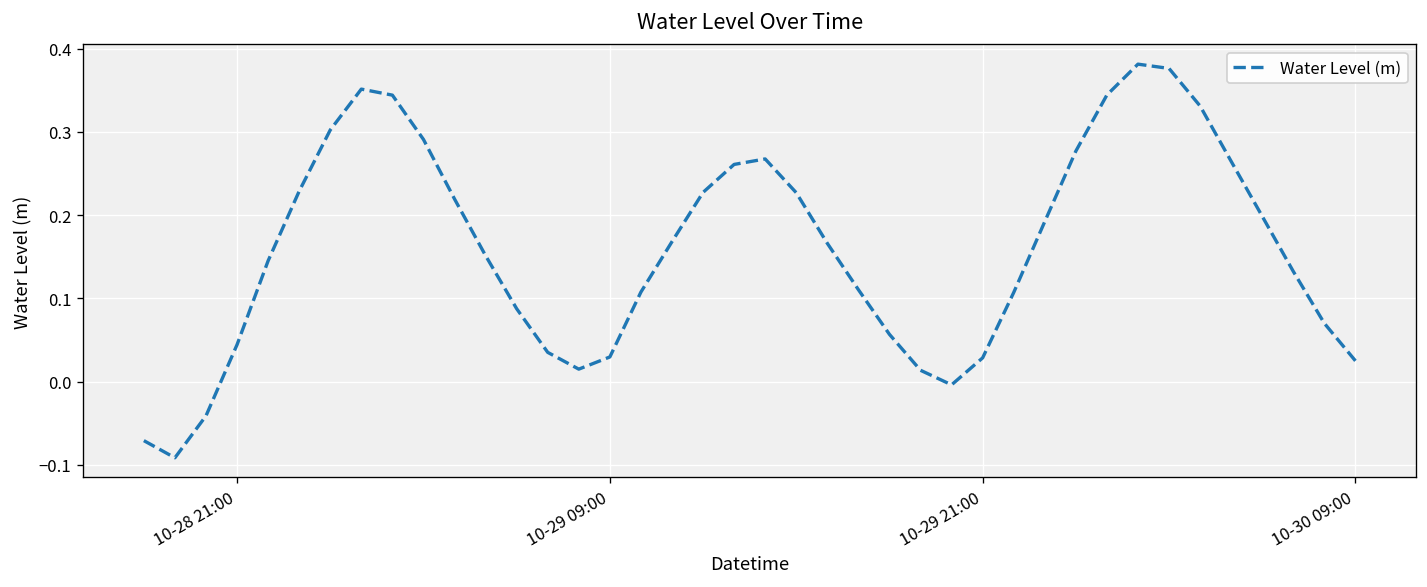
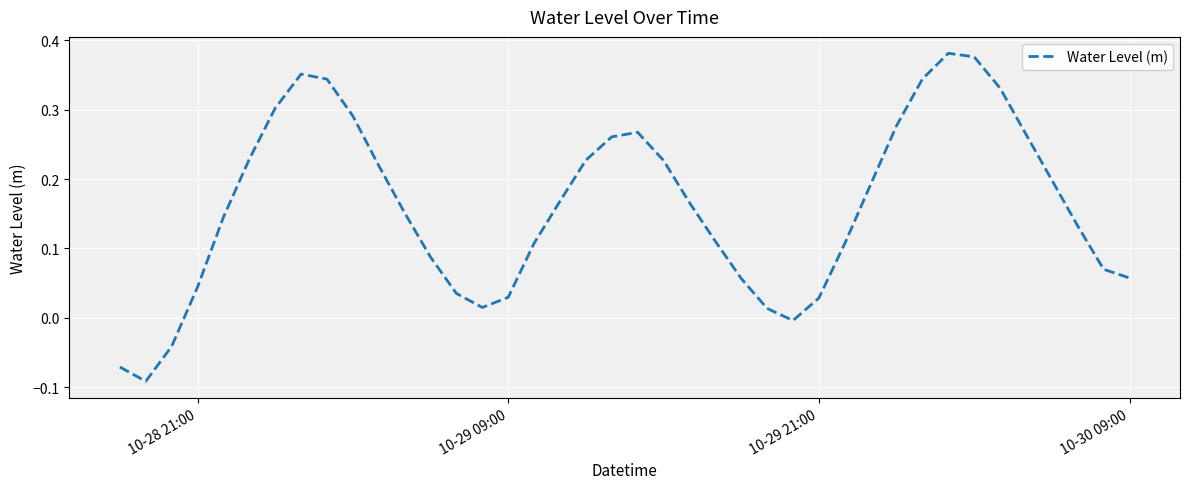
10-30 09:00: 0.02 -> 0.06
